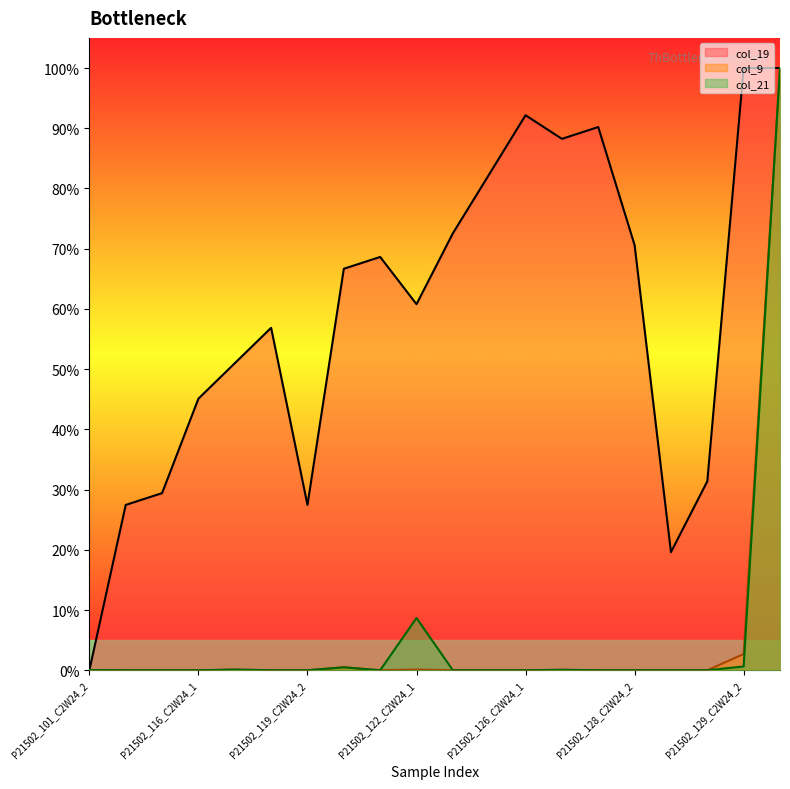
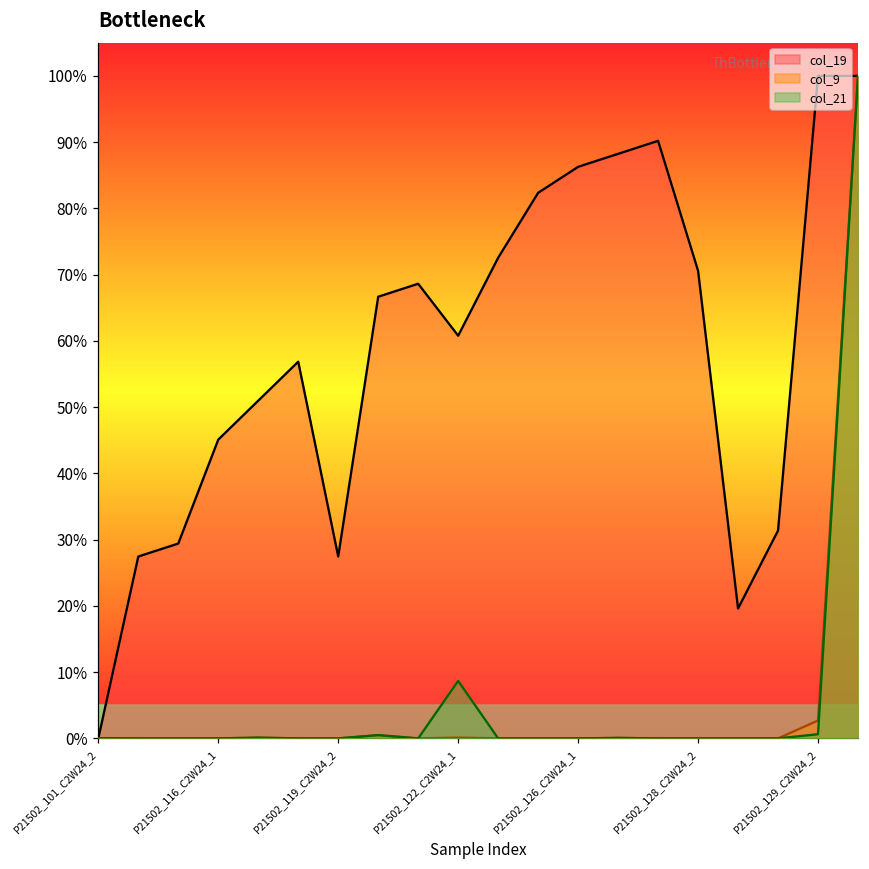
col_19, P21502_126_C2W24_1: 92% -> 86%
